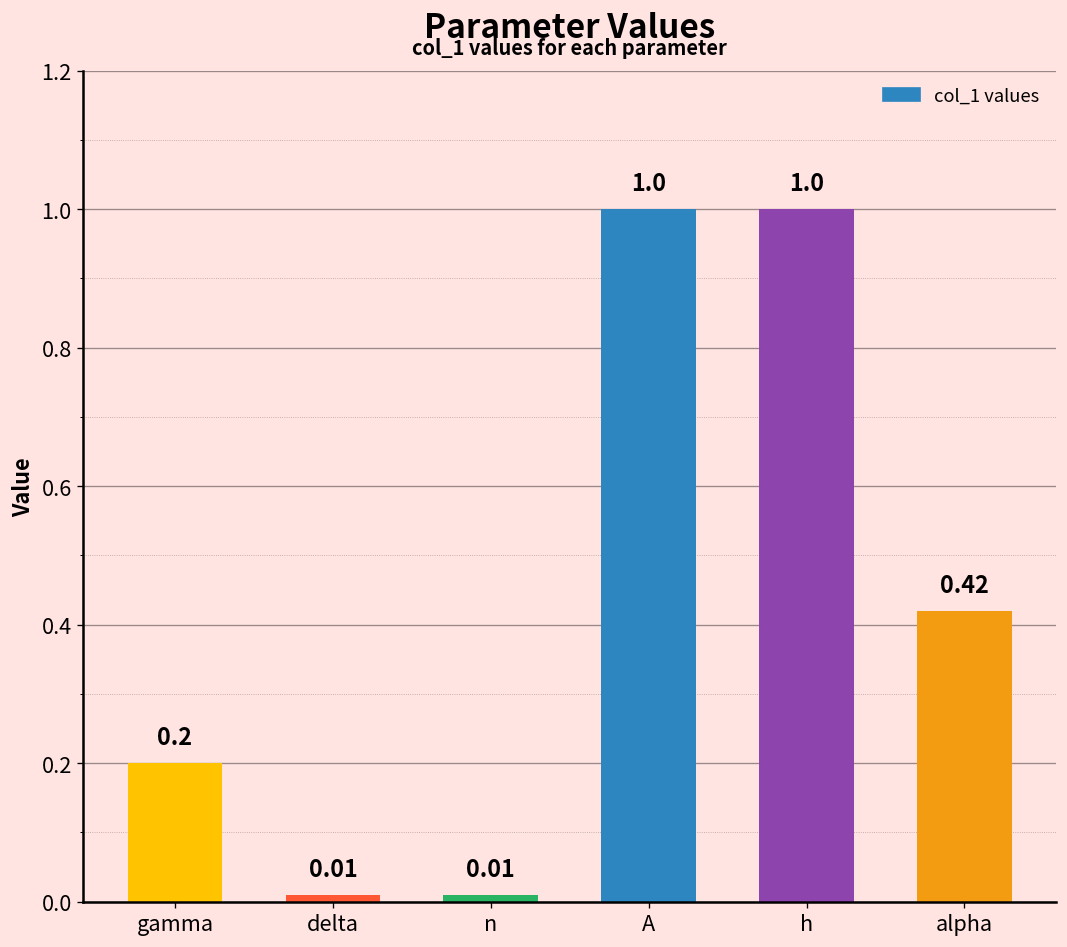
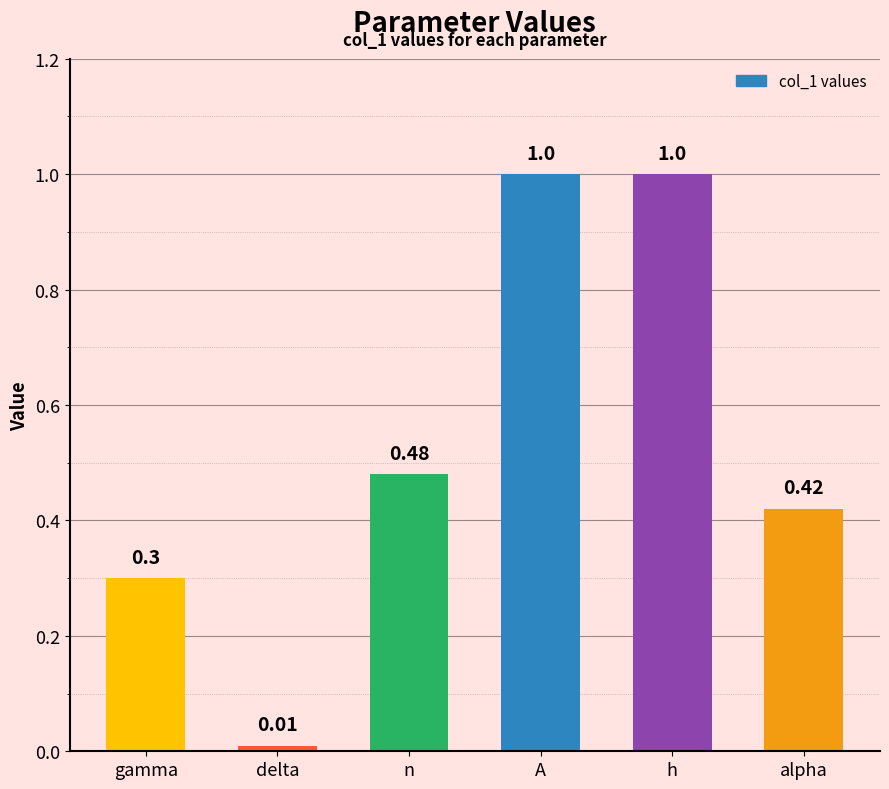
gamma: 0.2 -> 0.3
n: 0.01 -> 0.48
